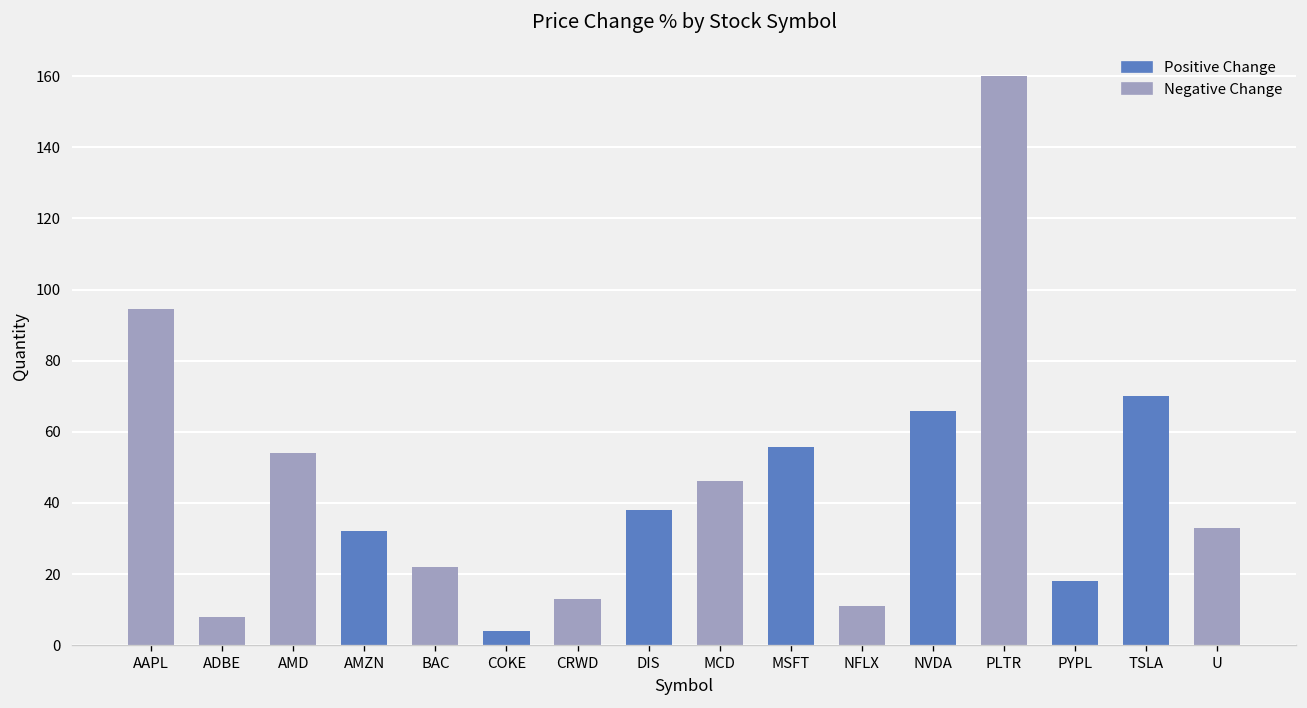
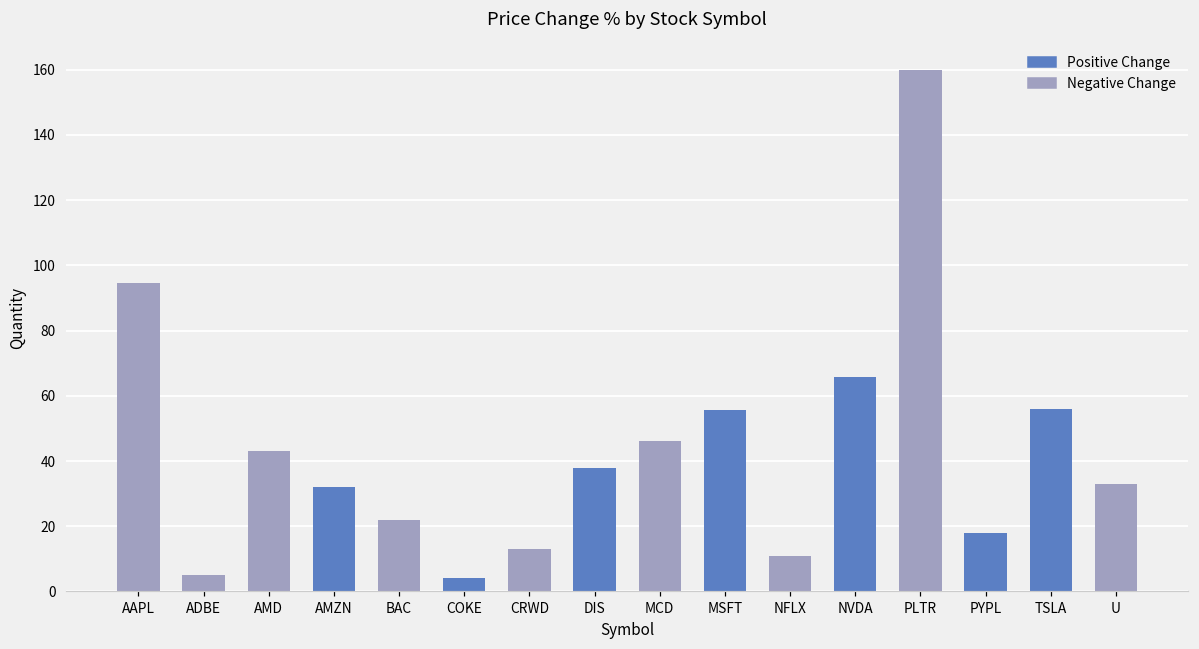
ADBE: 8 -> 5
AMD: 54 -> 43
TSLA: 70 -> 56
